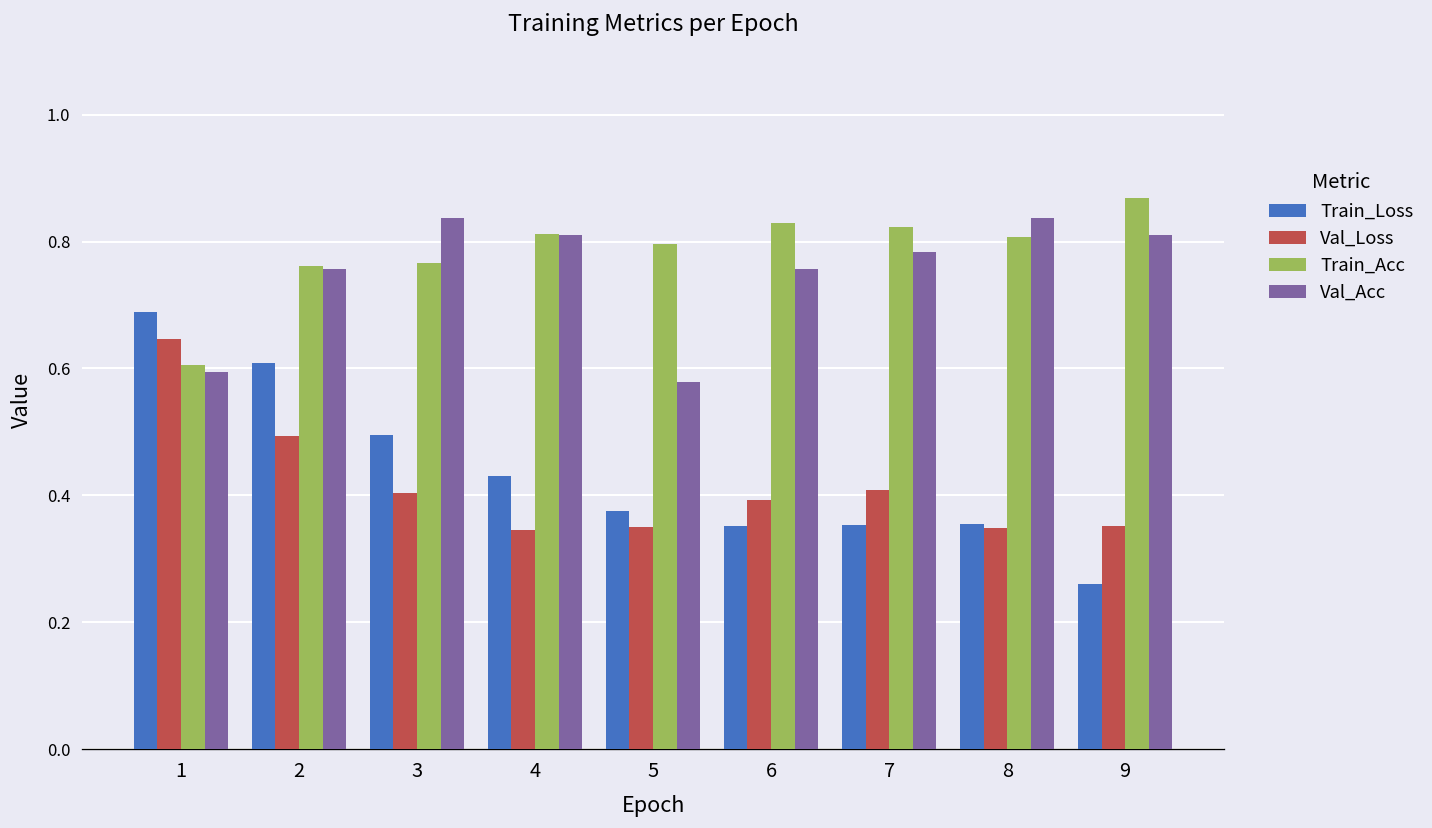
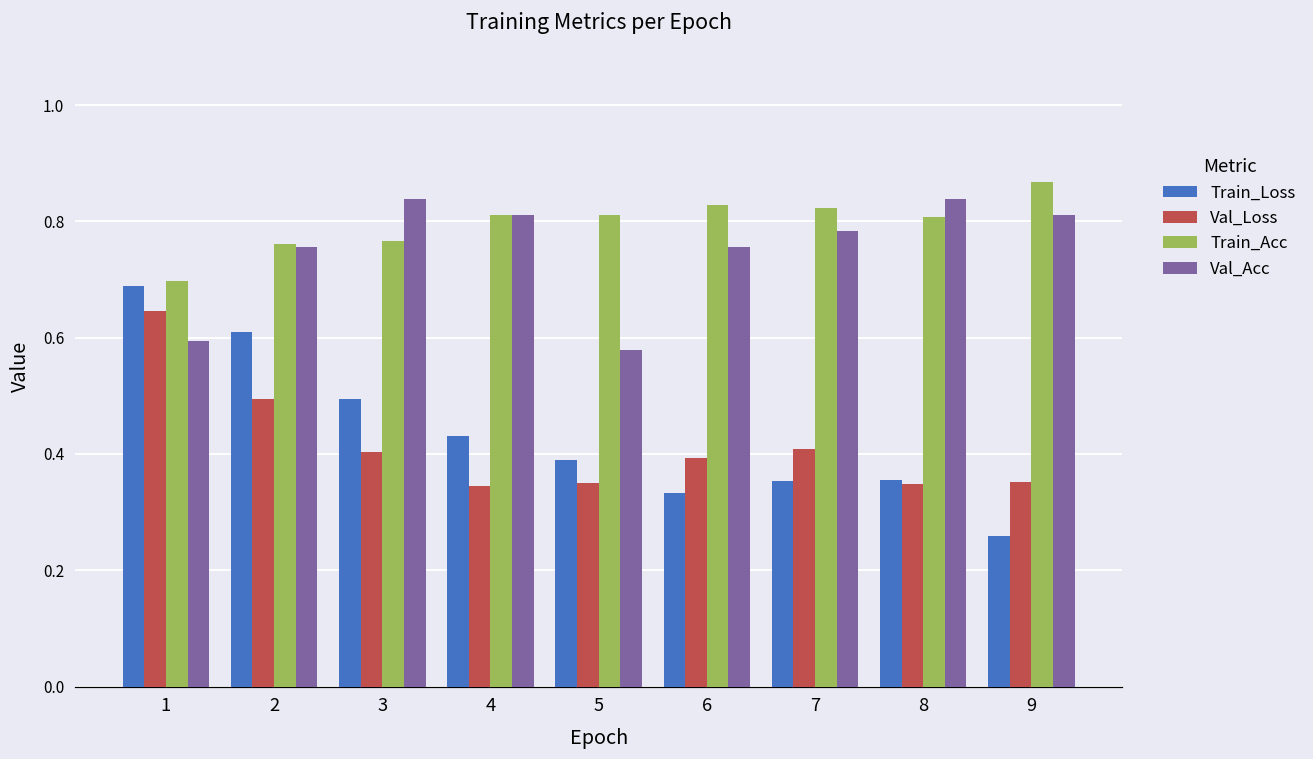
Train_Acc, 1: 0.61 -> 0.70
Train_Loss, 5: 0.38 -> 0.39
Train_Acc, 5: 0.80 -> 0.81
Train_Loss, 6: 0.35 -> 0.33
